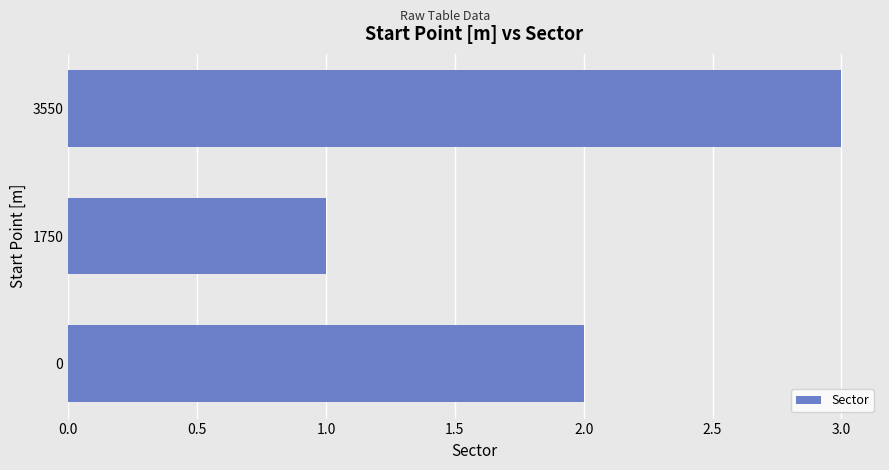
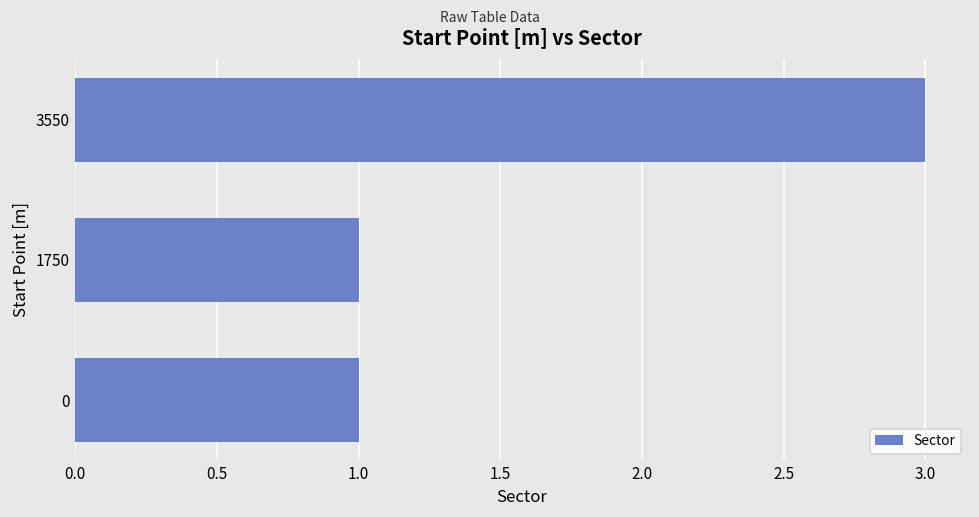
0: 2 -> 1
